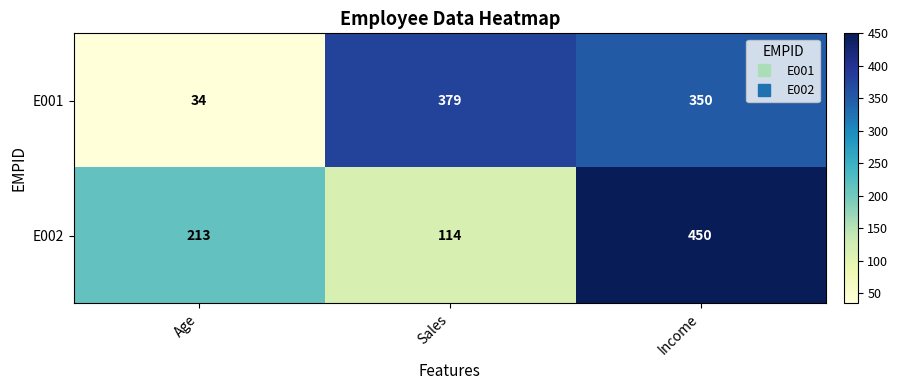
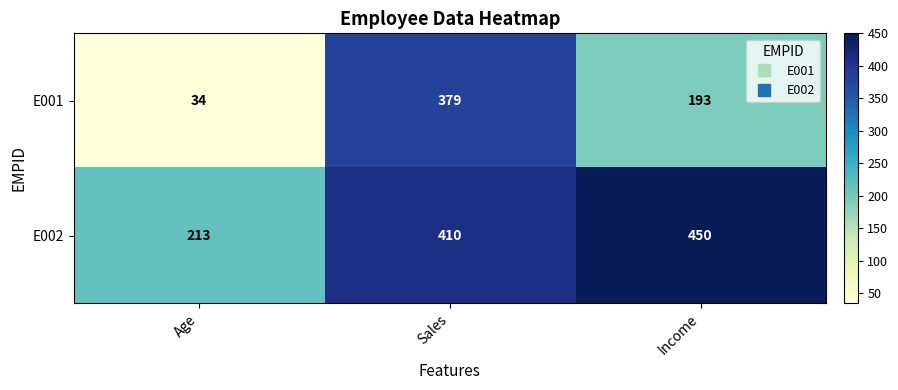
E001, Income: 350 -> 193
E002, Sales: 114 -> 410
